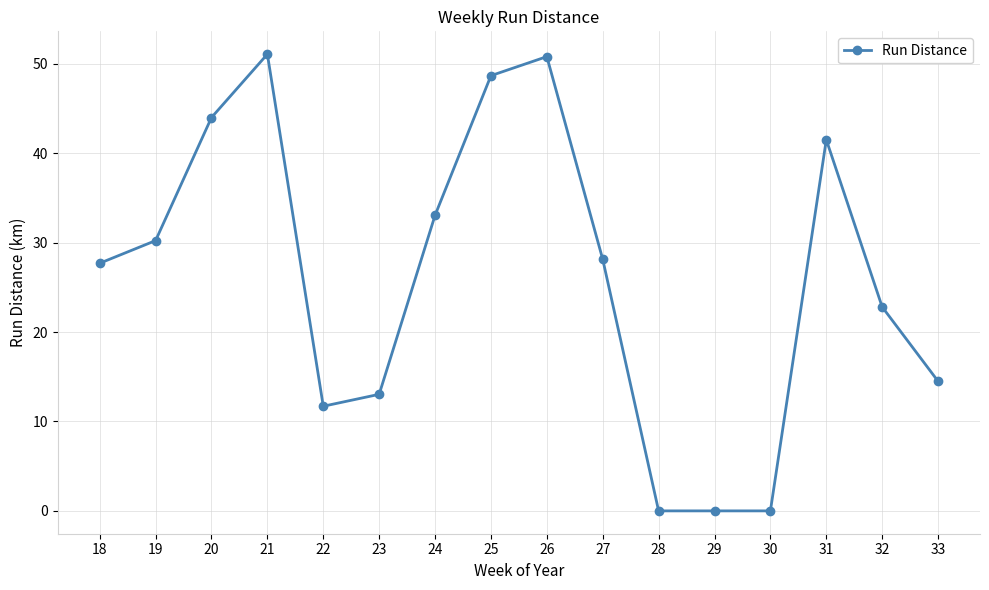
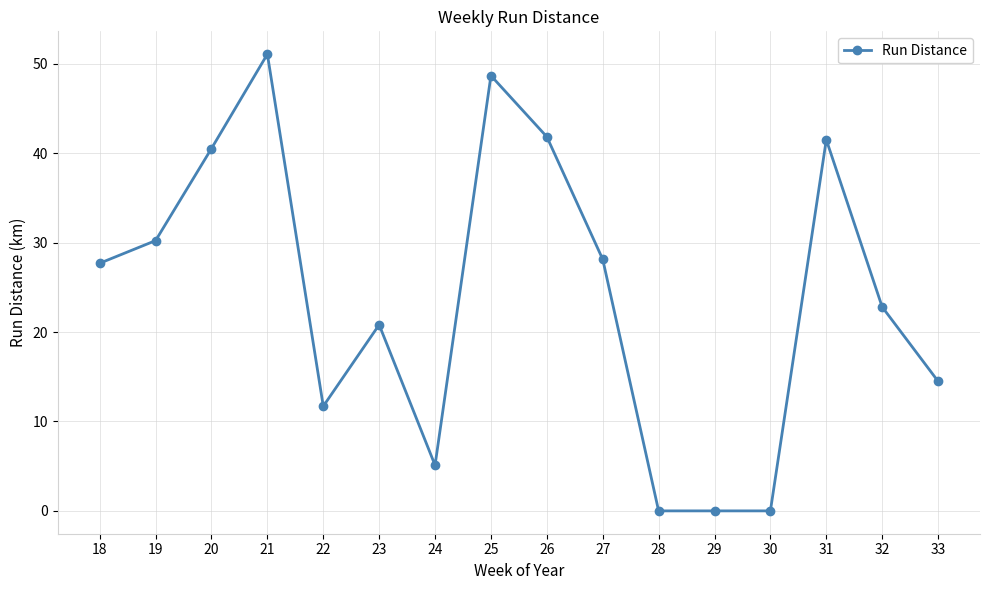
20: 44 -> 41
23: 13 -> 21
24: 33 -> 5
26: 51 -> 42
